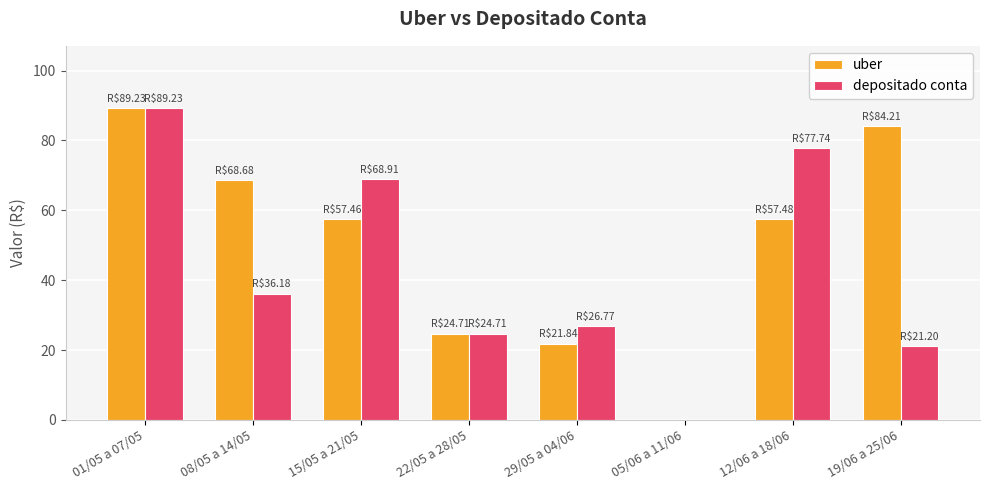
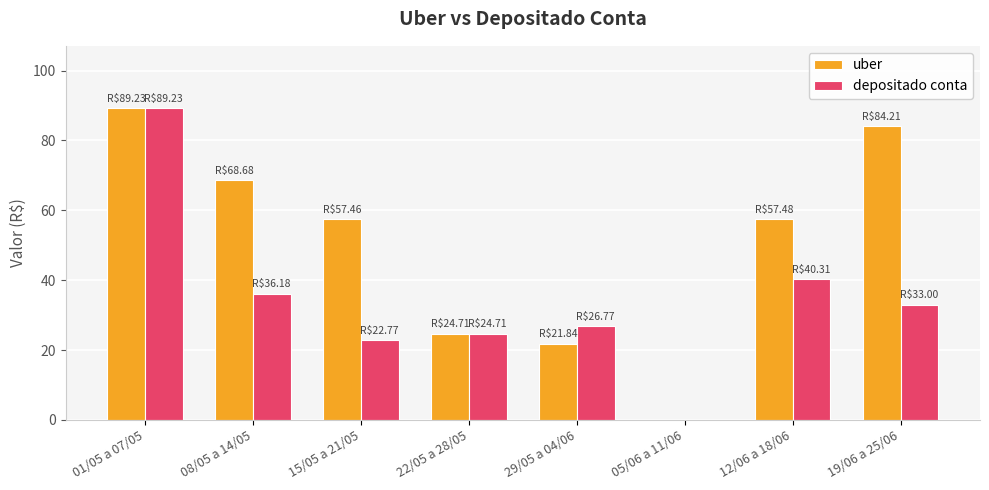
depositado conta, 15/05 a 21/05: $68.91 -> $22.77
depositado conta, 12/06 a 18/06: $77.74 -> $40.31
depositado conta, 19/06 a 25/06: $21.20 -> $33.00
